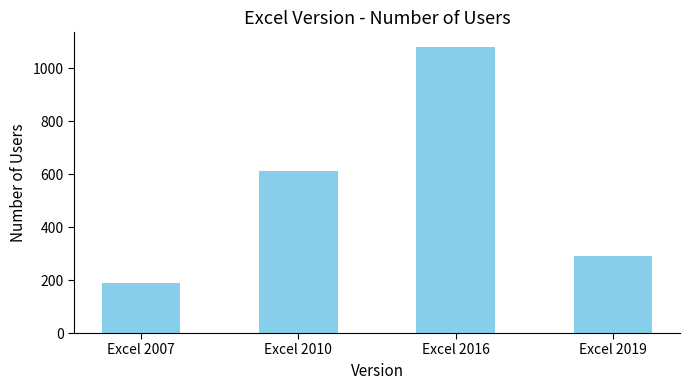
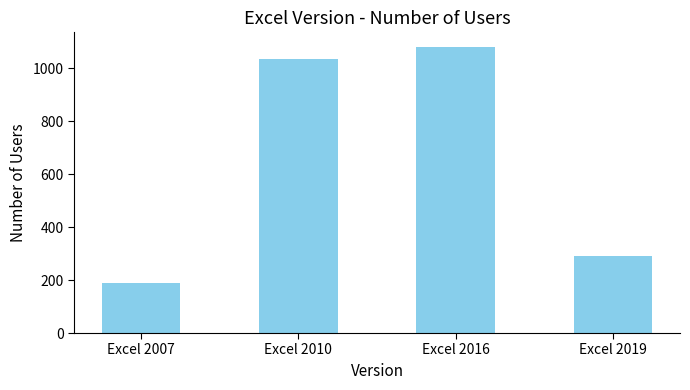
Excel 2010: 610 -> 1040
